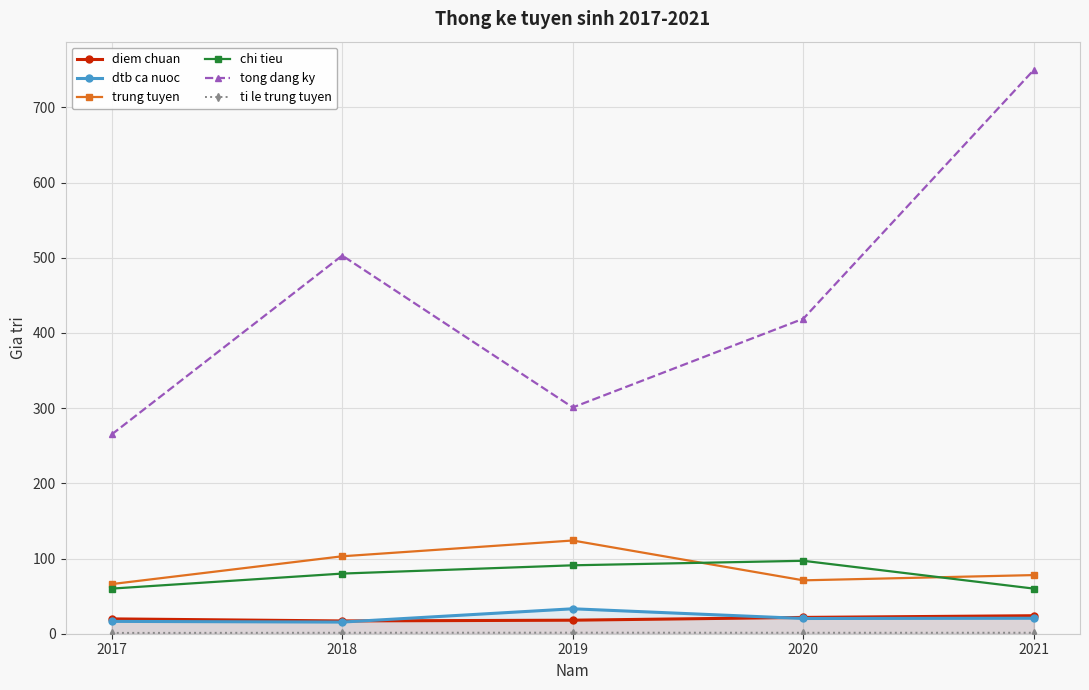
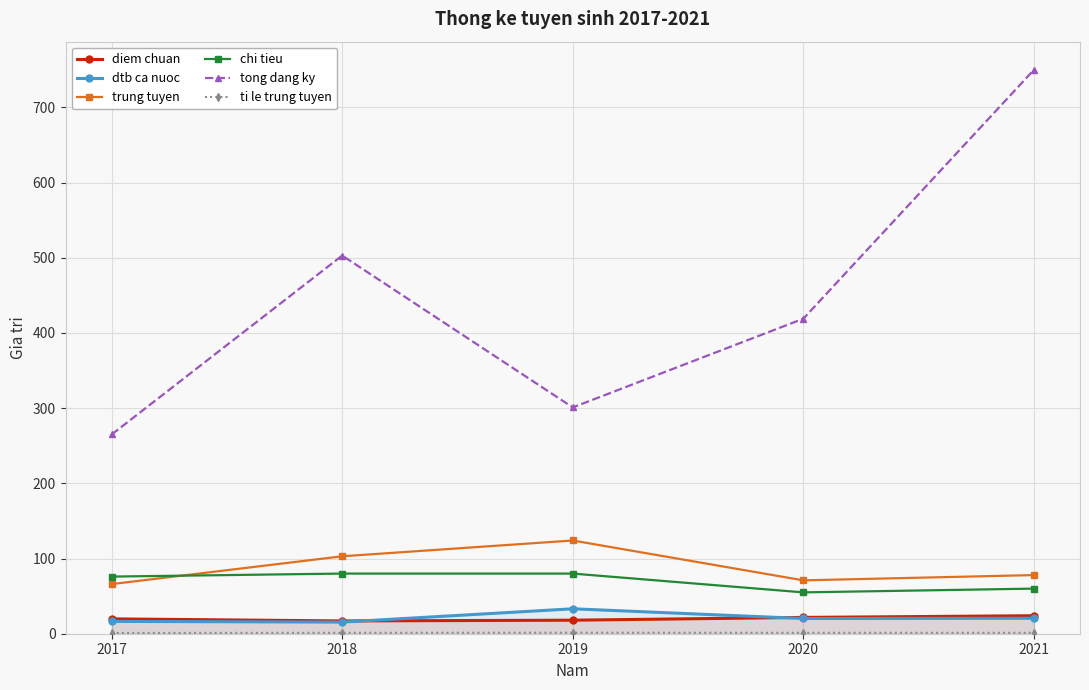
chi tieu, 2017: 60 -> 80
chi tieu, 2019: 90 -> 80
chi tieu, 2020: 100 -> 60
